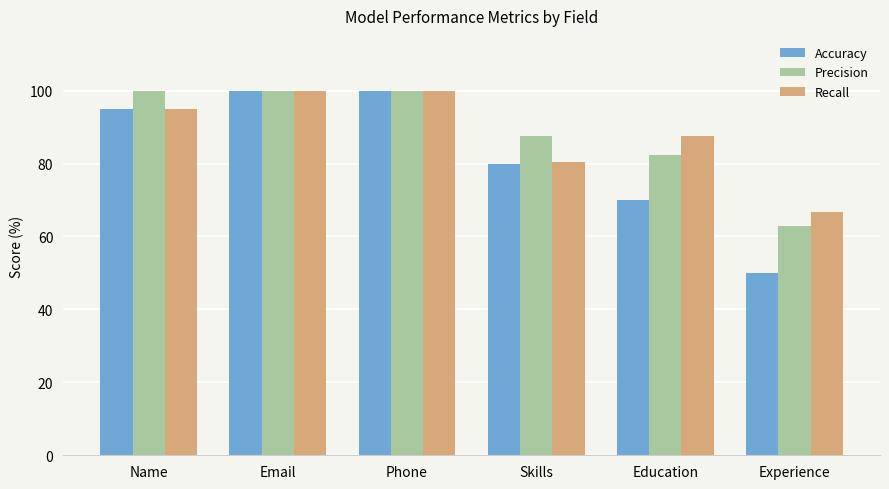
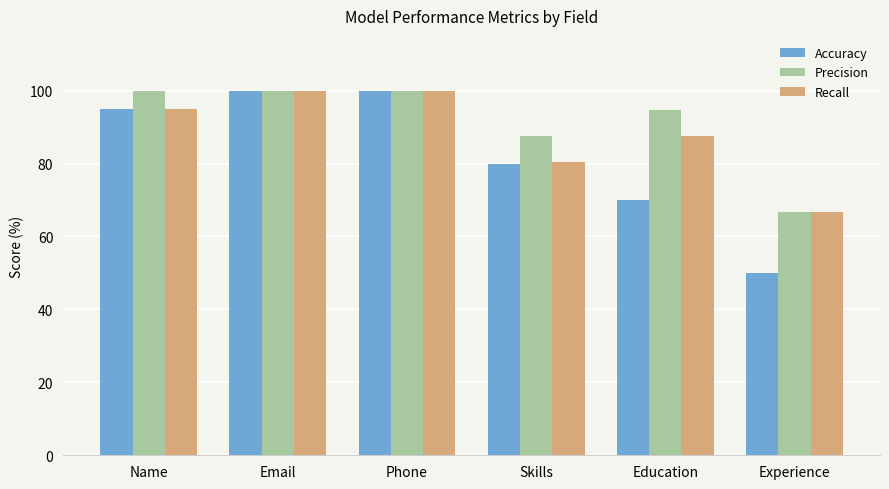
Precision, Education: 82 -> 95
Precision, Experience: 63 -> 67
